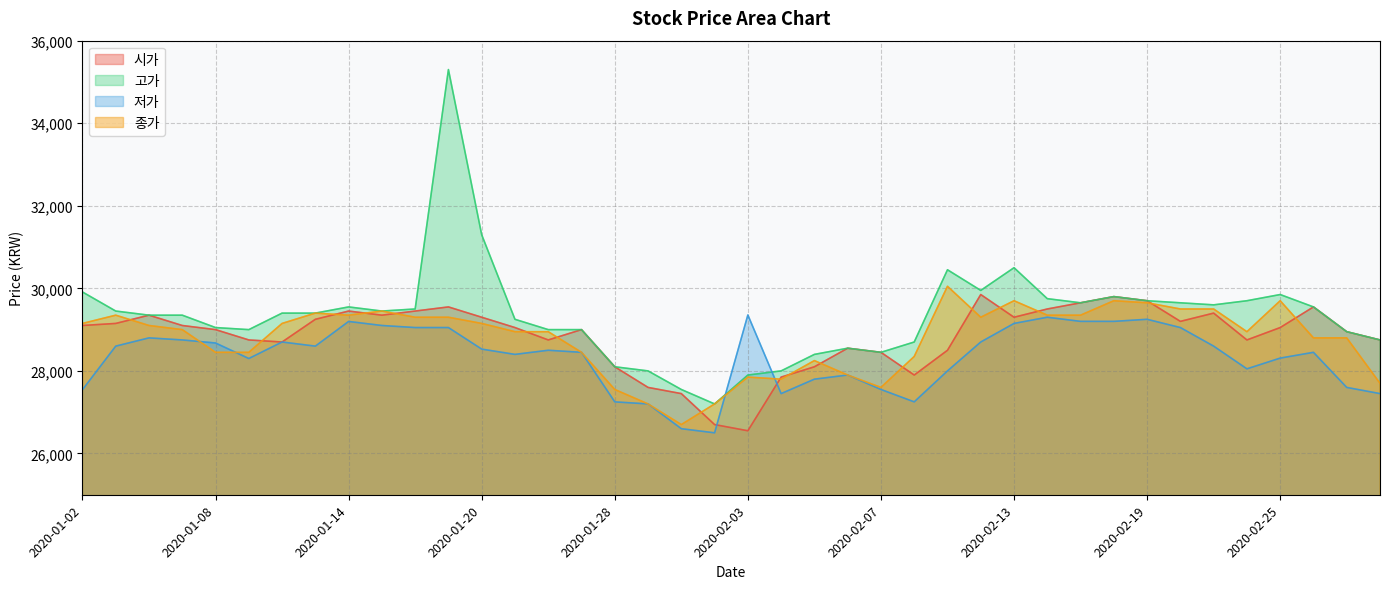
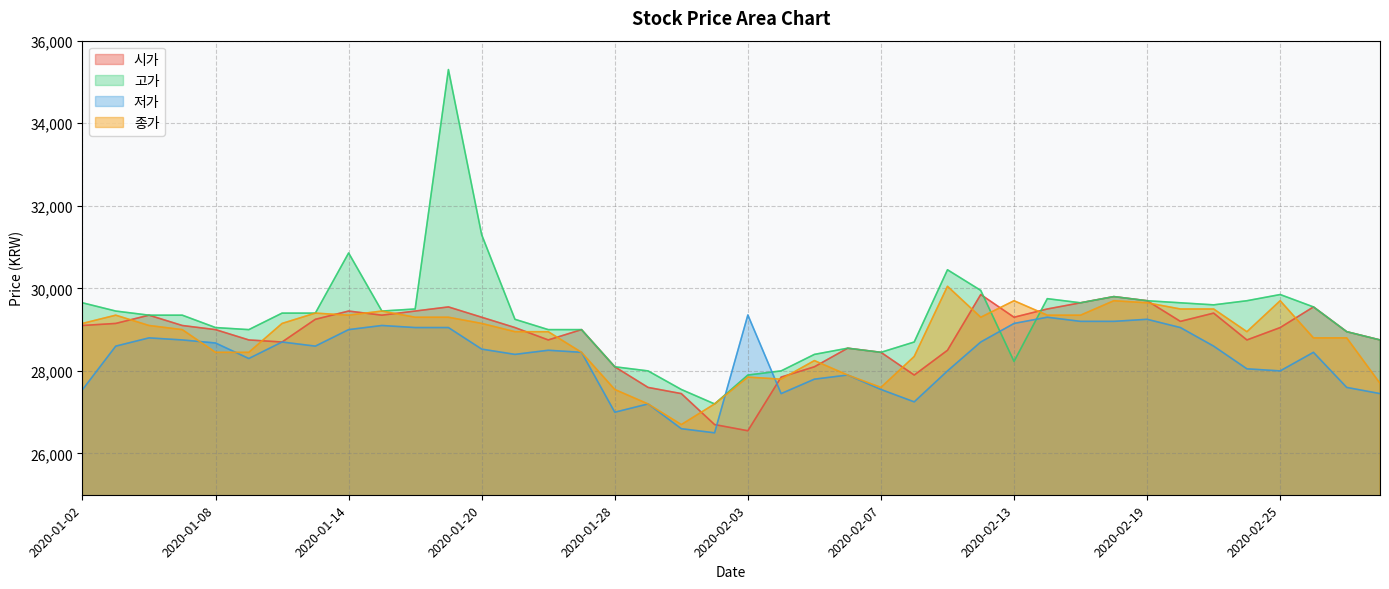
고가, 2020-01-02: 29,900 -> 29,700
고가, 2020-01-14: 29,600 -> 30,900
저가, 2020-01-14: 29,200 -> 29,000
저가, 2020-01-28: 27,300 -> 27,000
고가, 2020-02-13: 30,500 -> 28,200
저가, 2020-02-25: 28,300 -> 28,000
